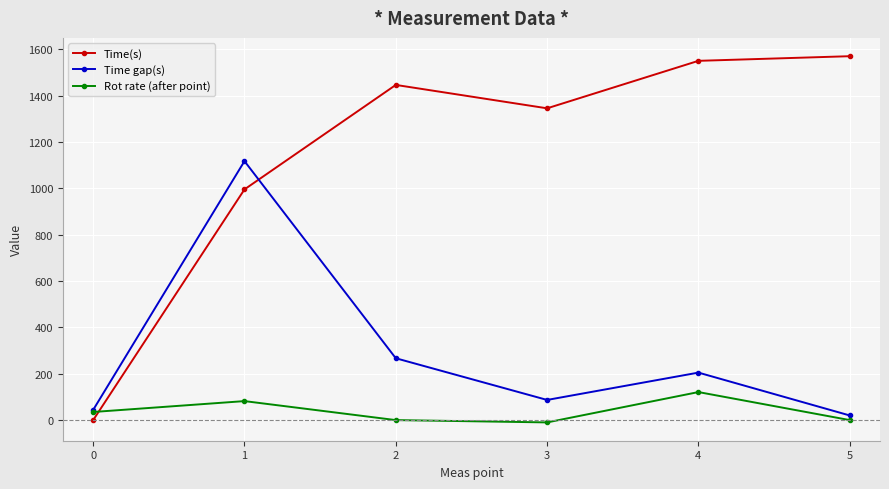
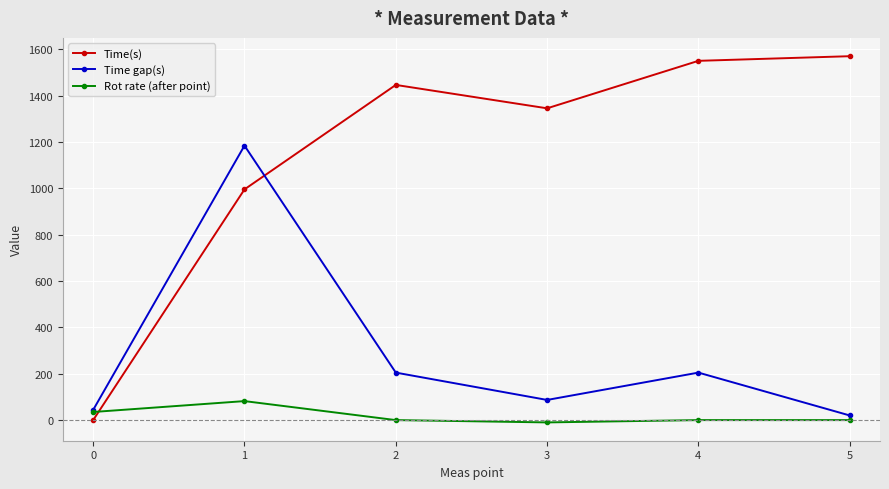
Time gap(s), 1: 1120 -> 1190
Time gap(s), 2: 270 -> 210
Rot rate (after point), 4: 120 -> 0
